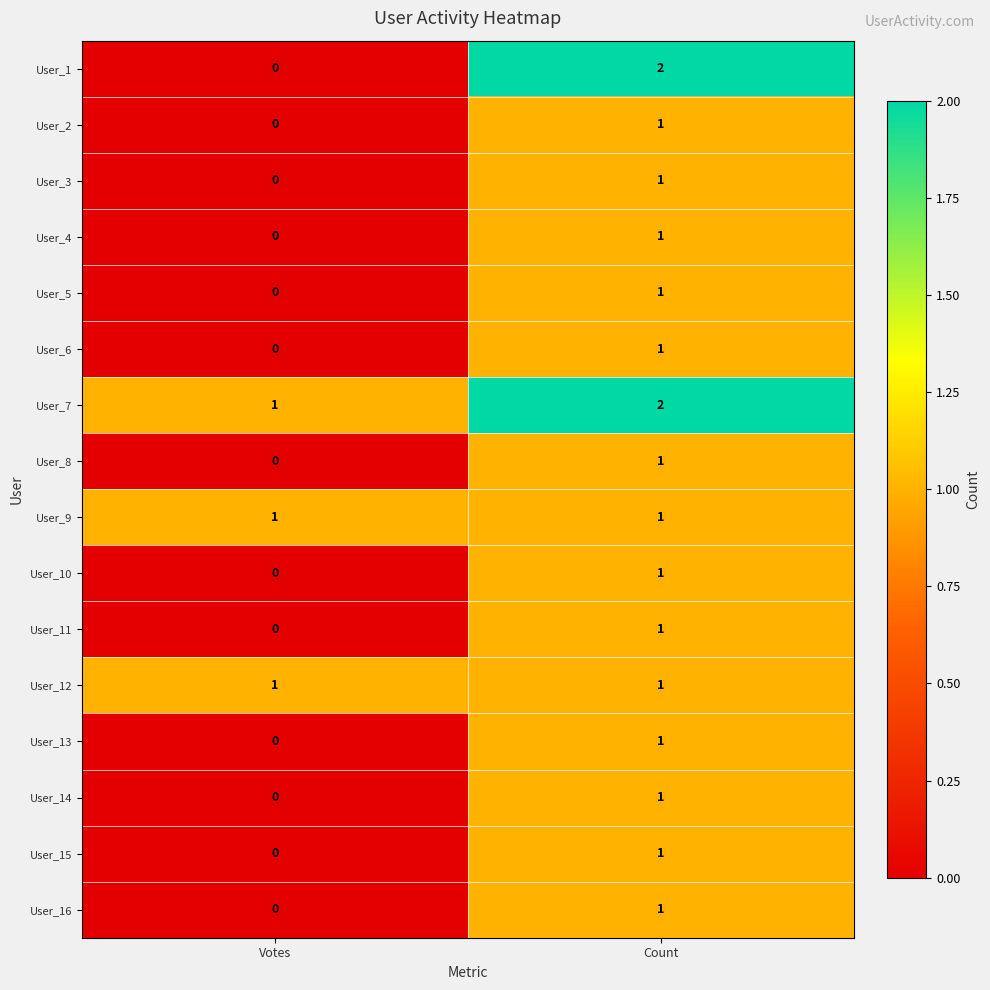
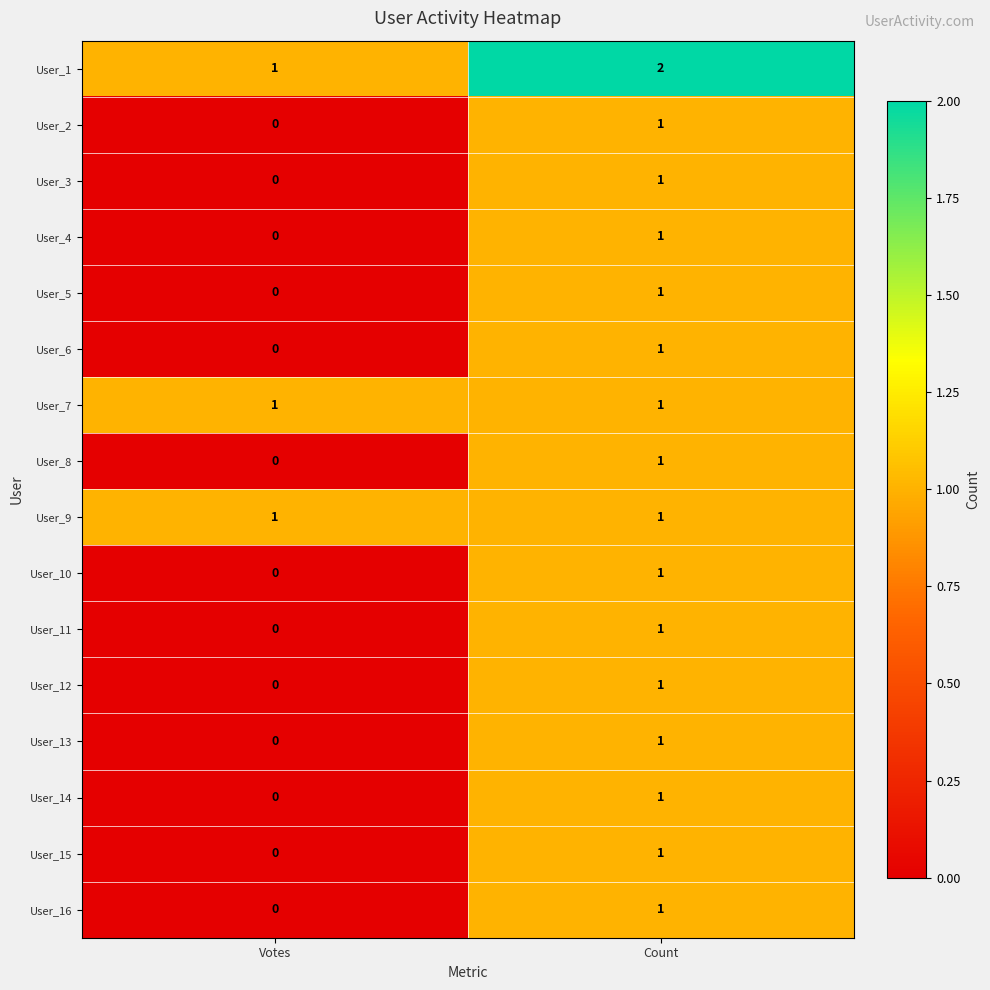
User_1, Votes: 0 -> 1
User_7, Count: 2 -> 1
User_12, Votes: 1 -> 0
